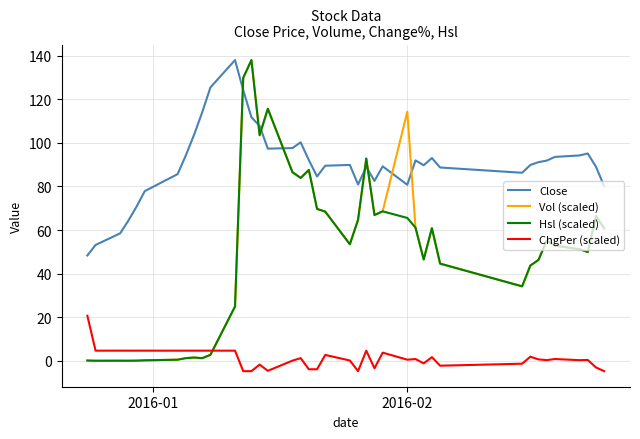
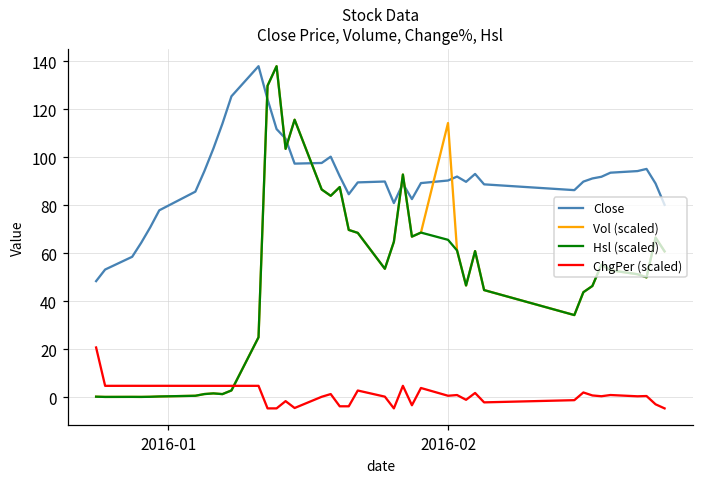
Close, 2016-02: 81 -> 90
